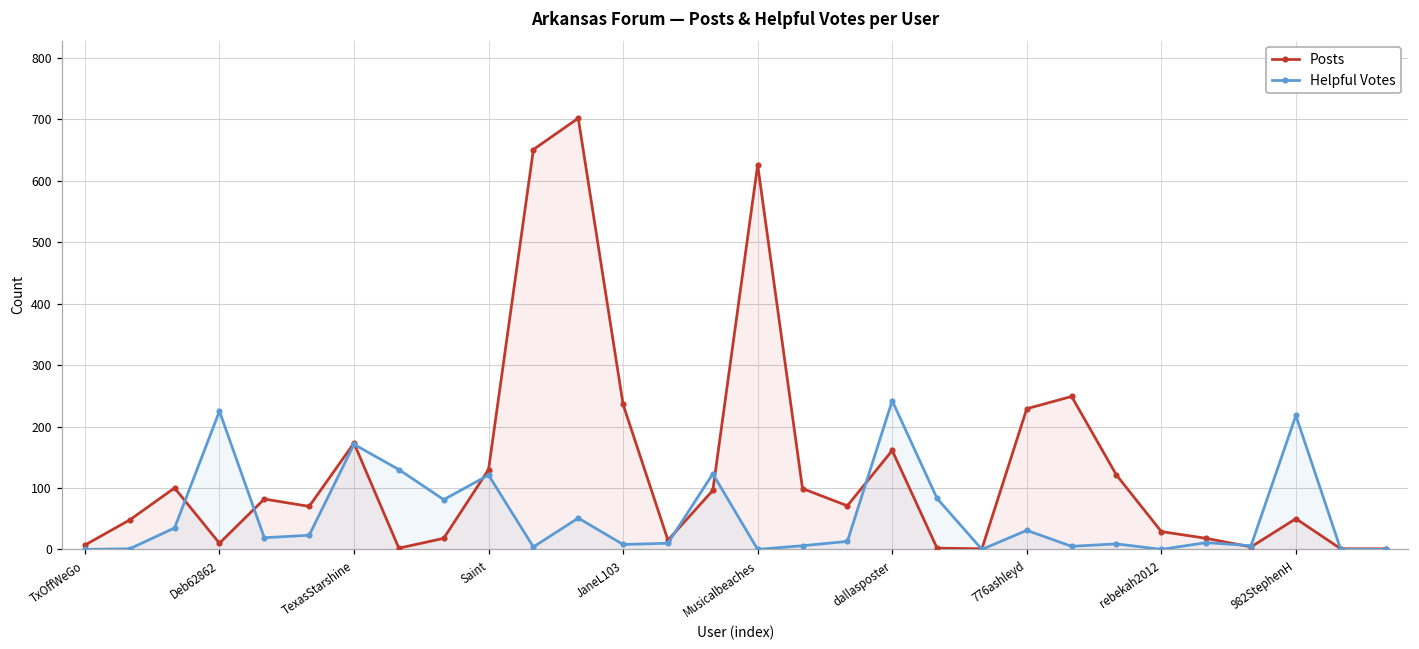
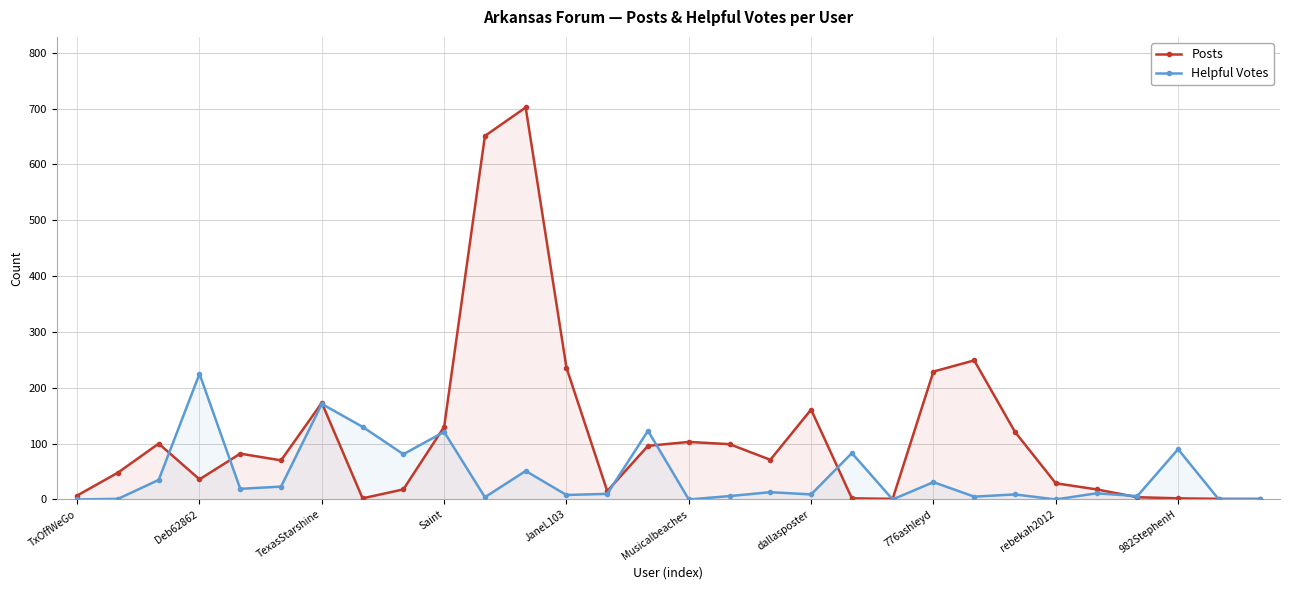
Posts, Deb62862: 10 -> 40
Posts, Musicalbeaches: 630 -> 100
Helpful Votes, dallasposter: 240 -> 10
Posts, 982StephenH: 50 -> 0
Helpful Votes, 982StephenH: 220 -> 90
